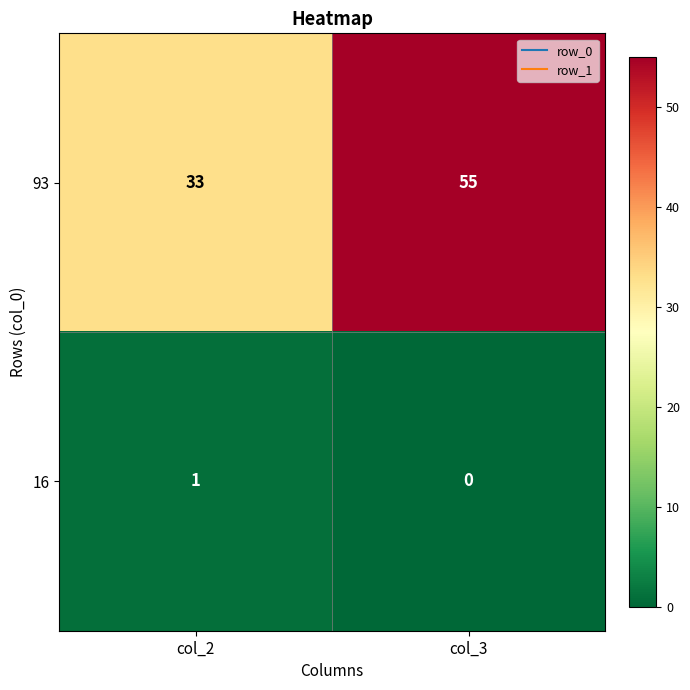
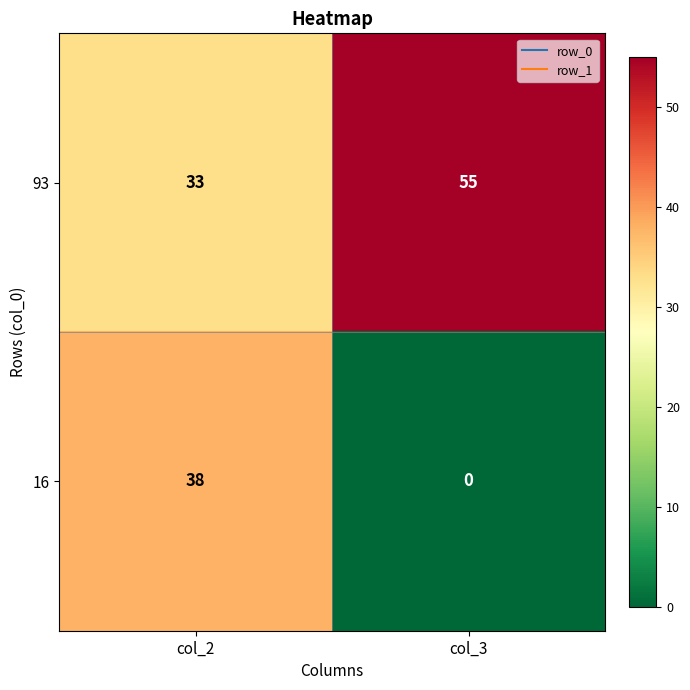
16, col_2: 1 -> 38
